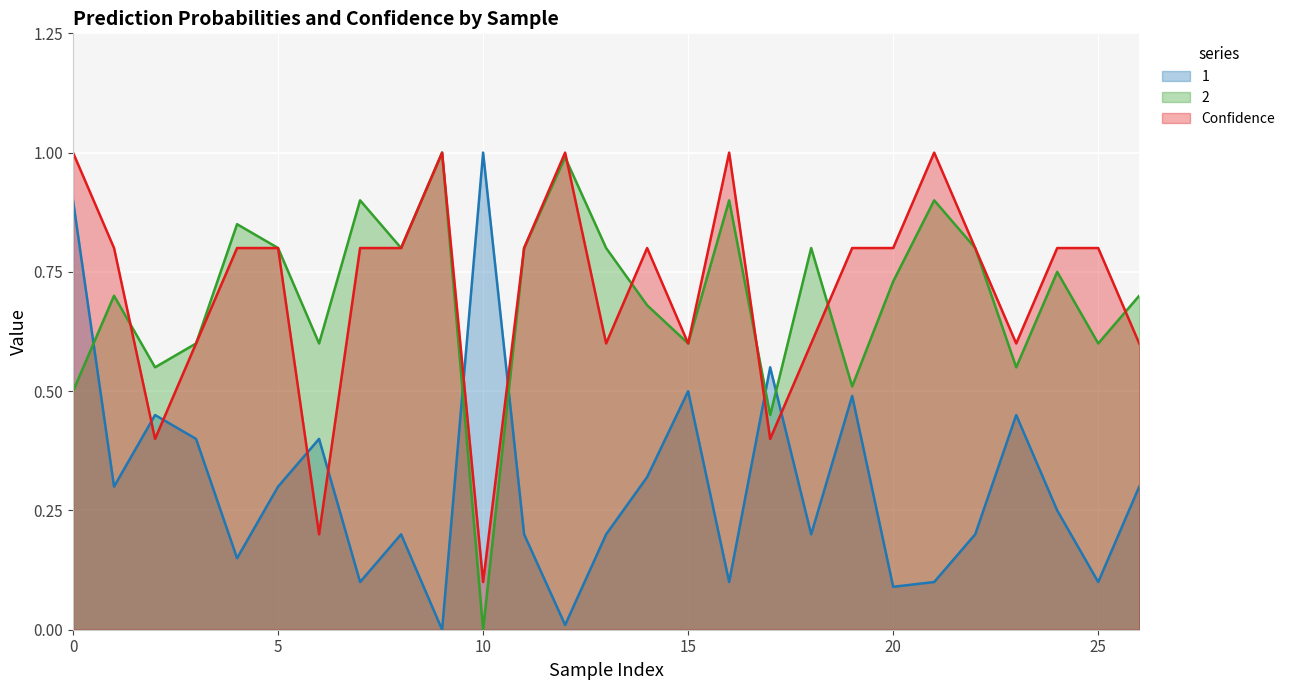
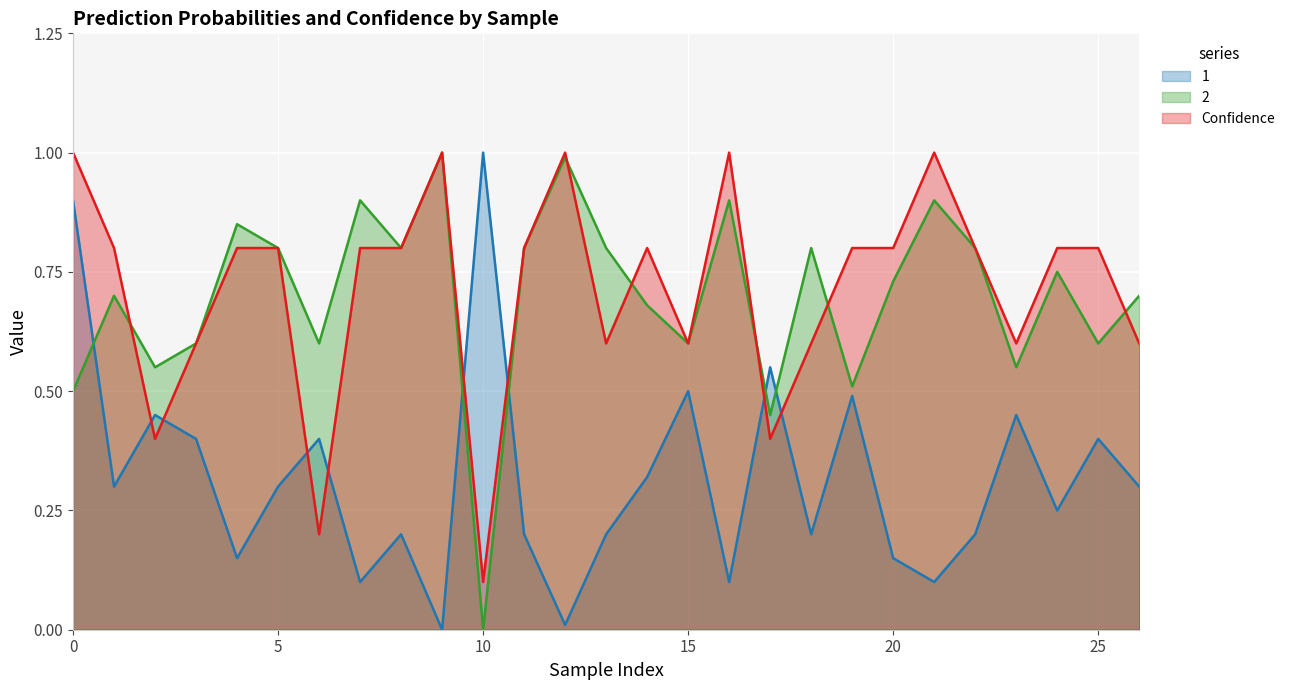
1, 20: 0.09 -> 0.15
1, 25: 0.1 -> 0.4
